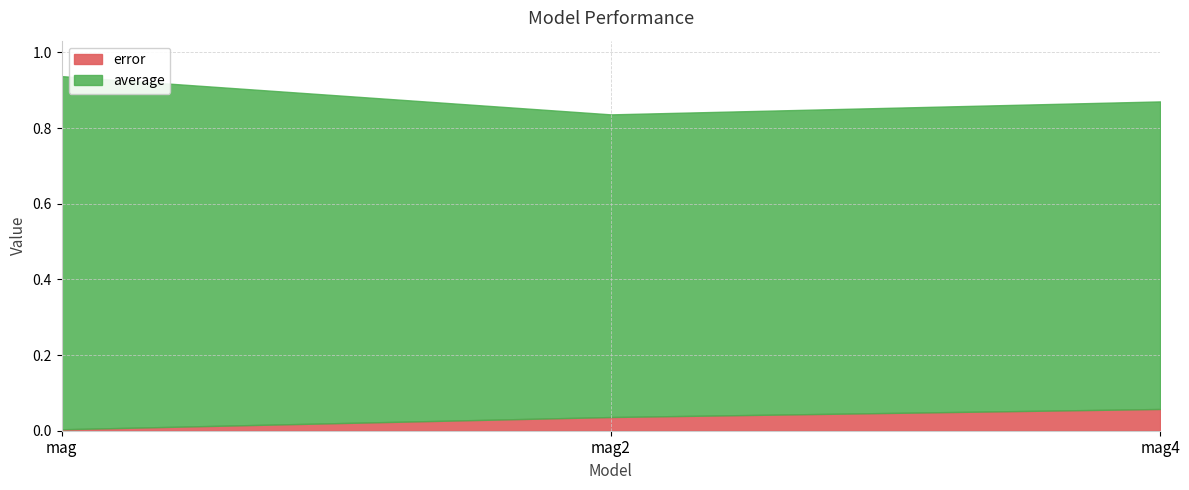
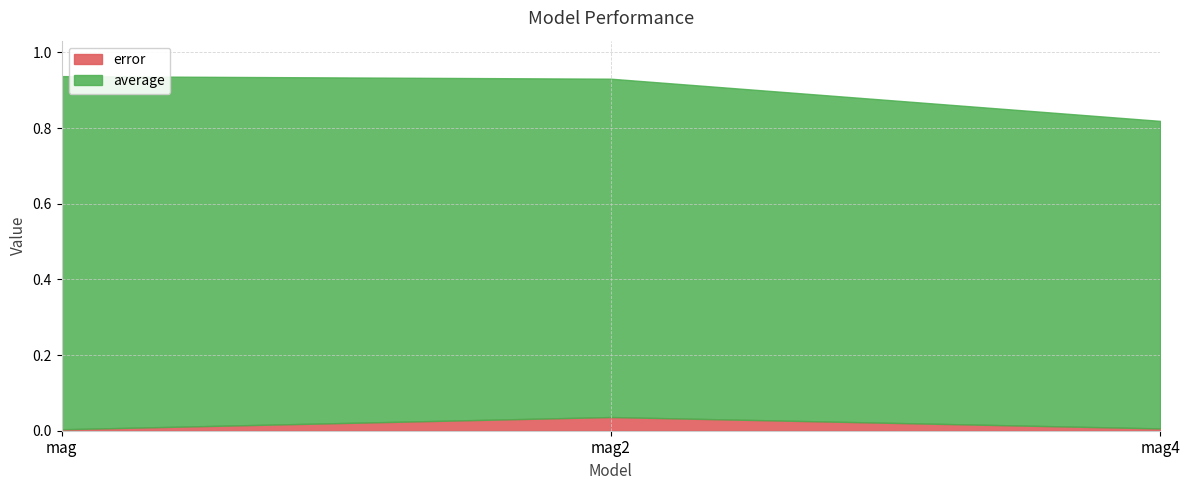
average, mag2: 0.80 -> 0.89
error, mag4: 0.06 -> 0.01
